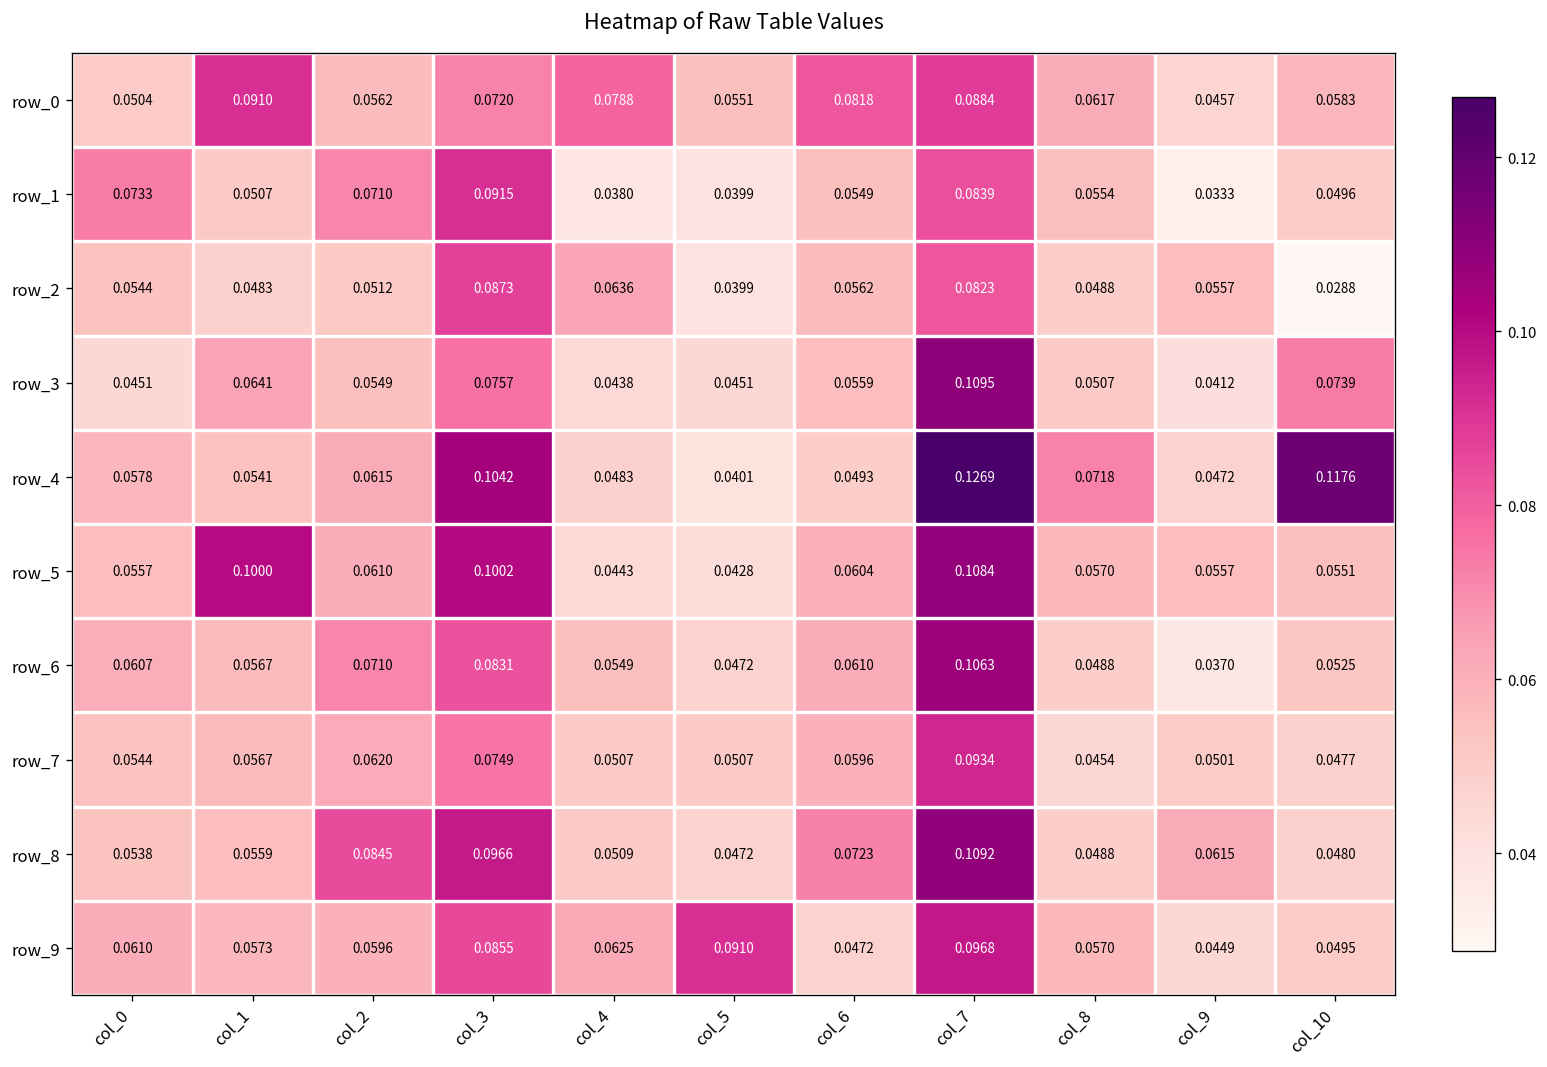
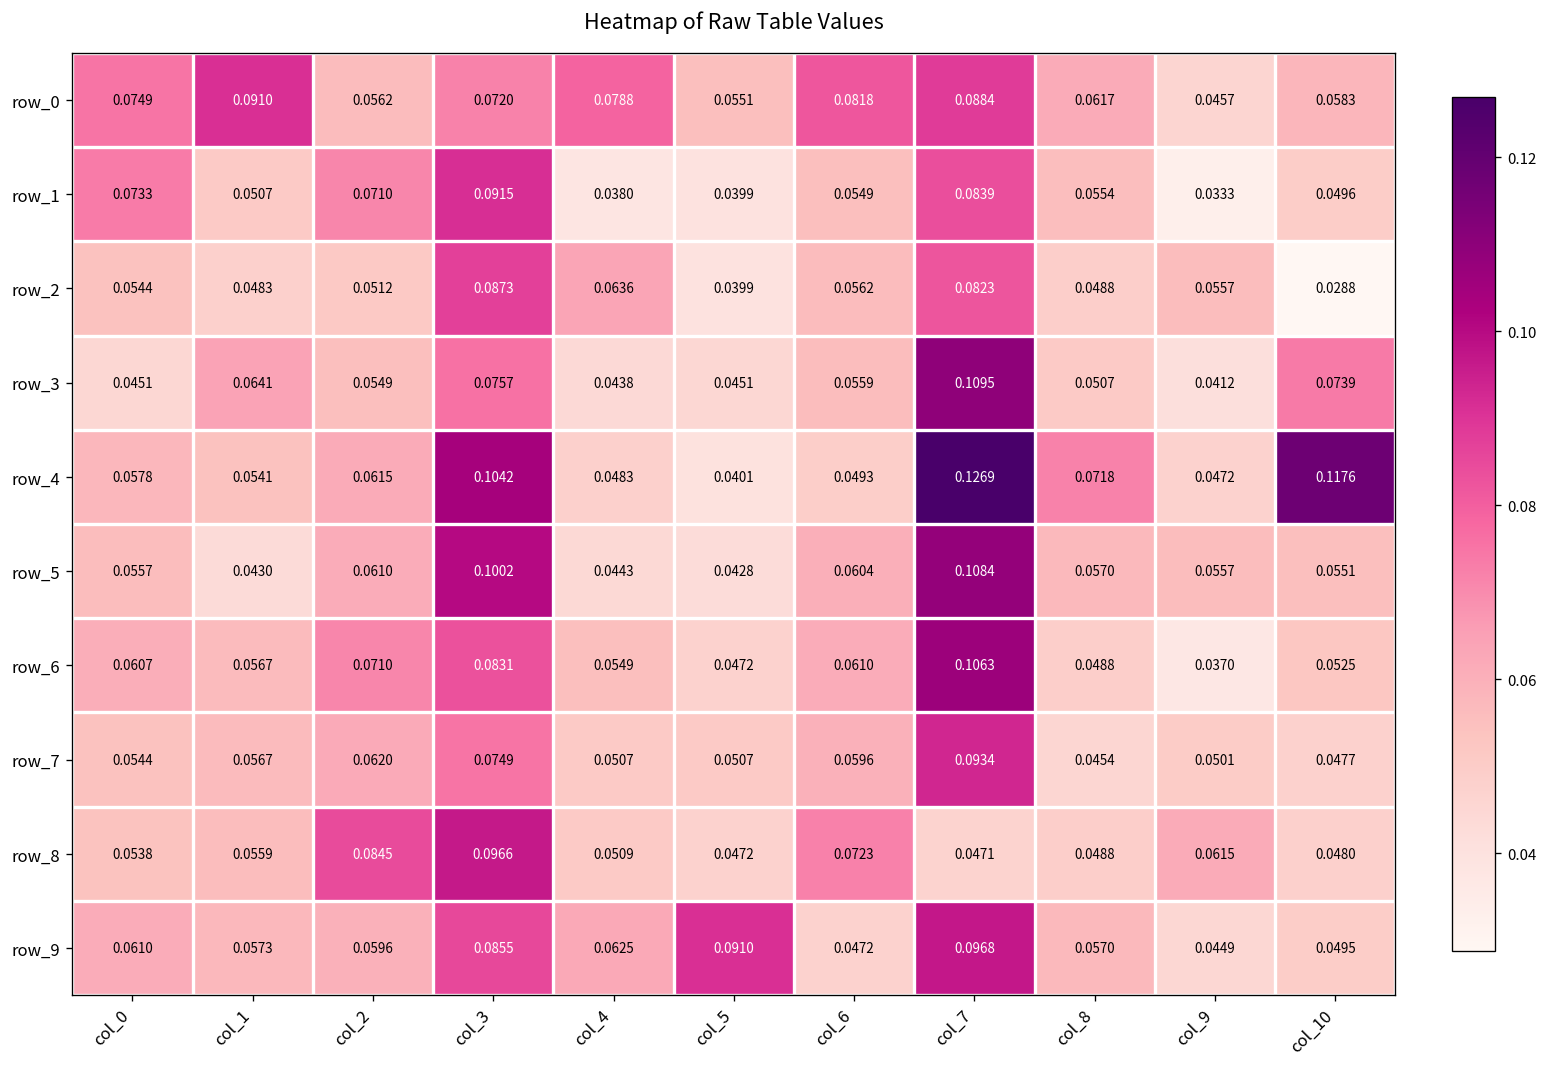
row_0, col_0: 0.0504 -> 0.0749
row_5, col_1: 0.1000 -> 0.0430
row_8, col_7: 0.1092 -> 0.0471
